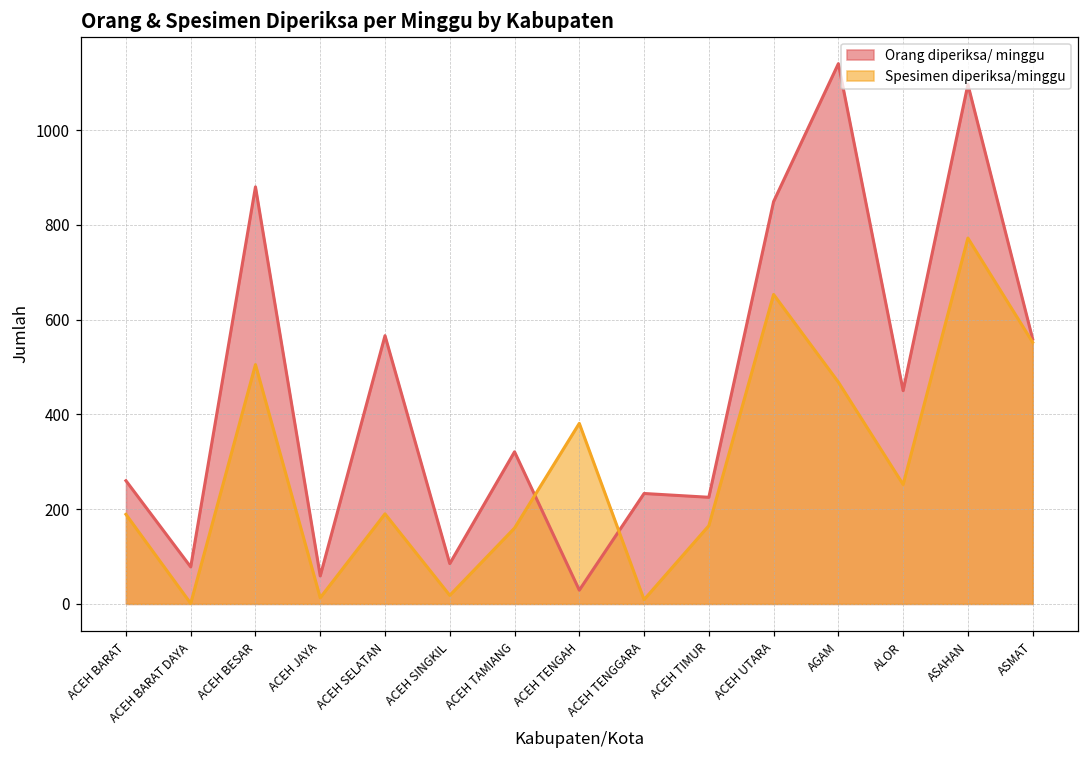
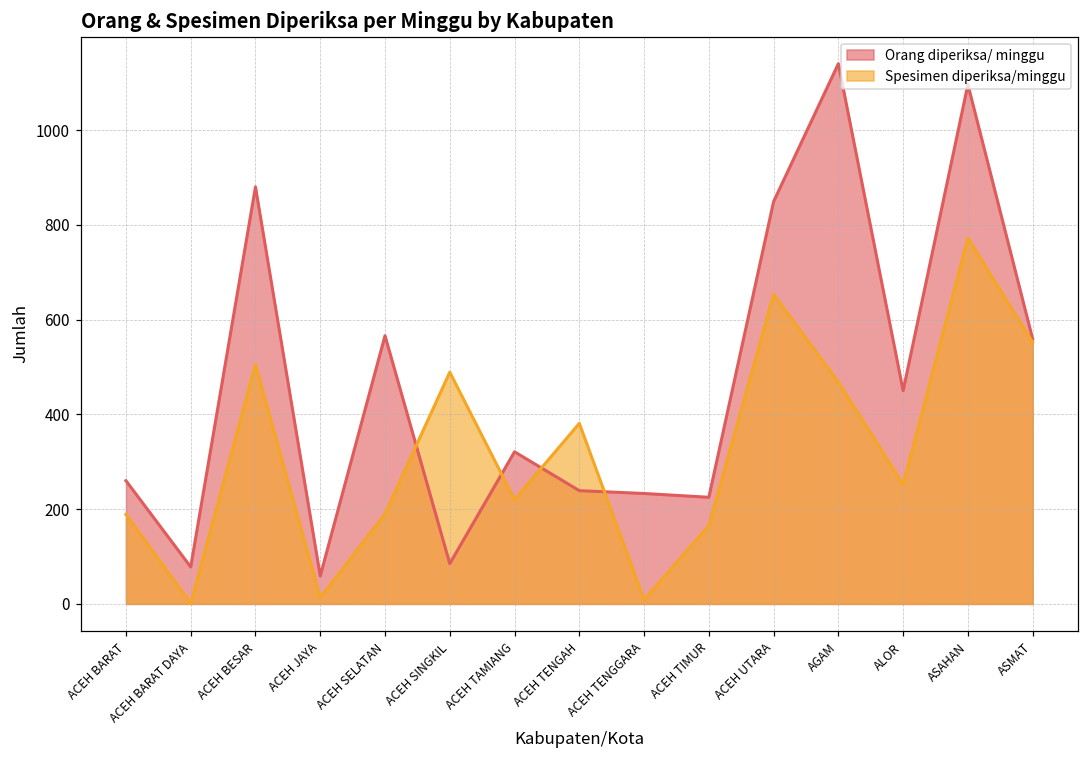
Spesimen diperiksa/minggu, ACEH SINGKIL: 20 -> 490
Spesimen diperiksa/minggu, ACEH TAMIANG: 160 -> 220
Orang diperiksa/ minggu, ACEH TENGAH: 30 -> 240
